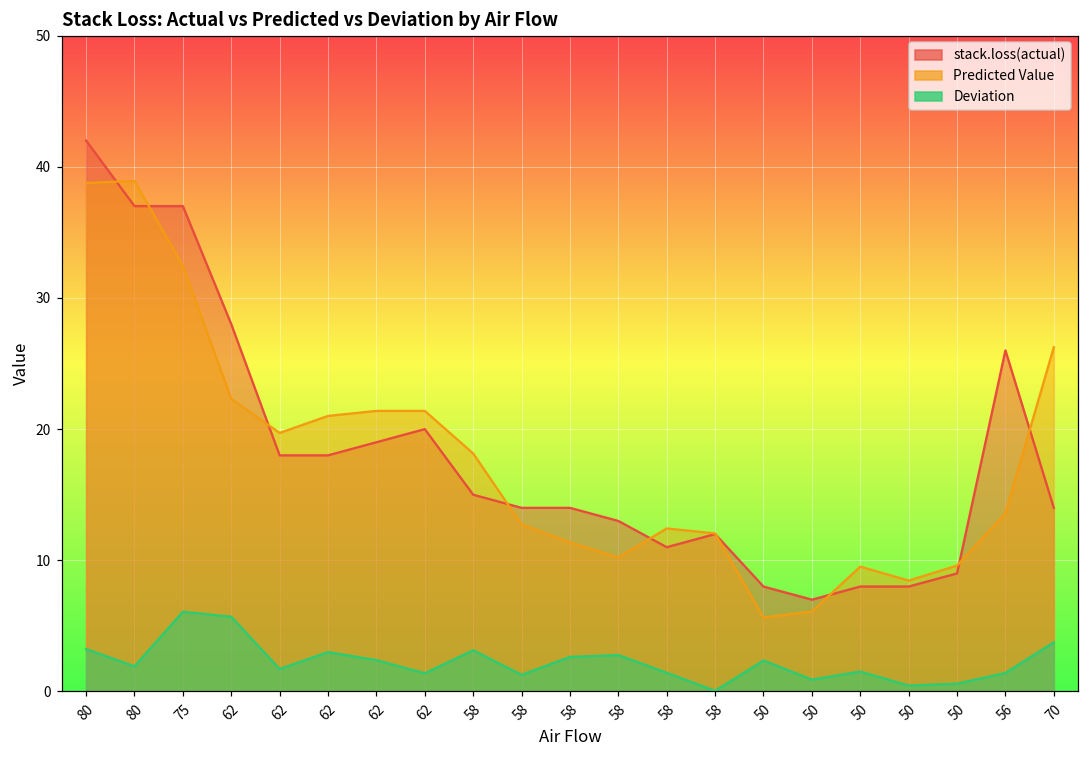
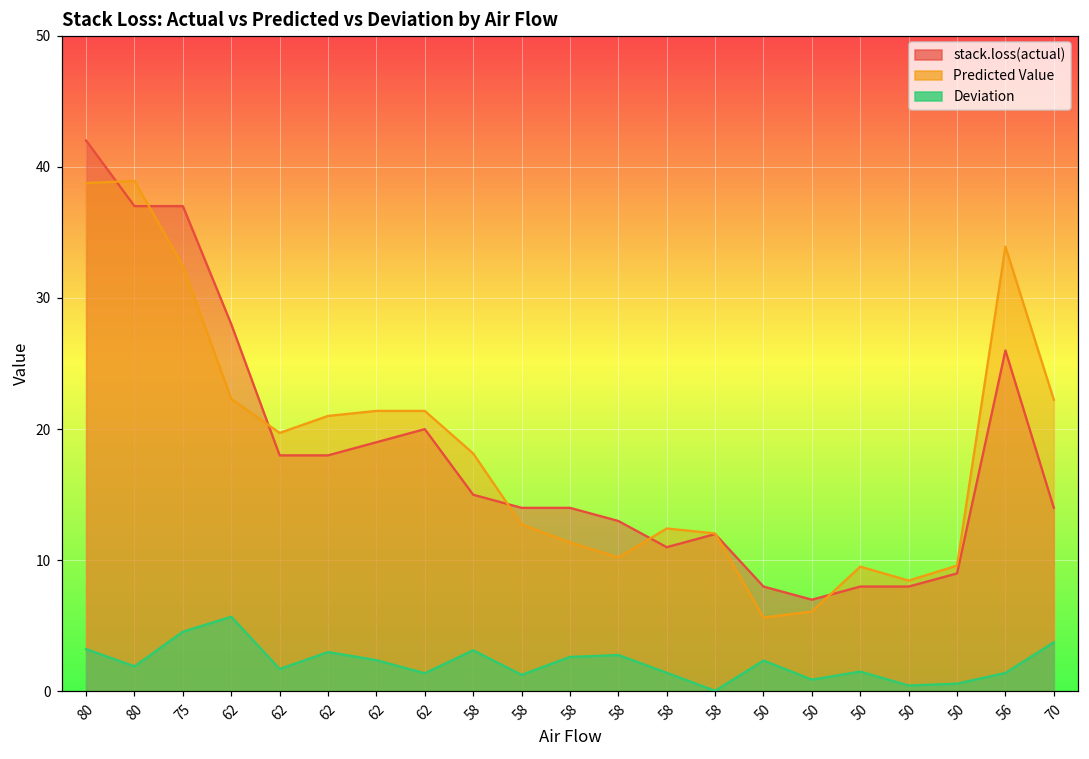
Deviation, 75: 6.1 -> 4.6
Predicted Value, 56: 13.6 -> 33.9
Predicted Value, 70: 26.2 -> 22.2
